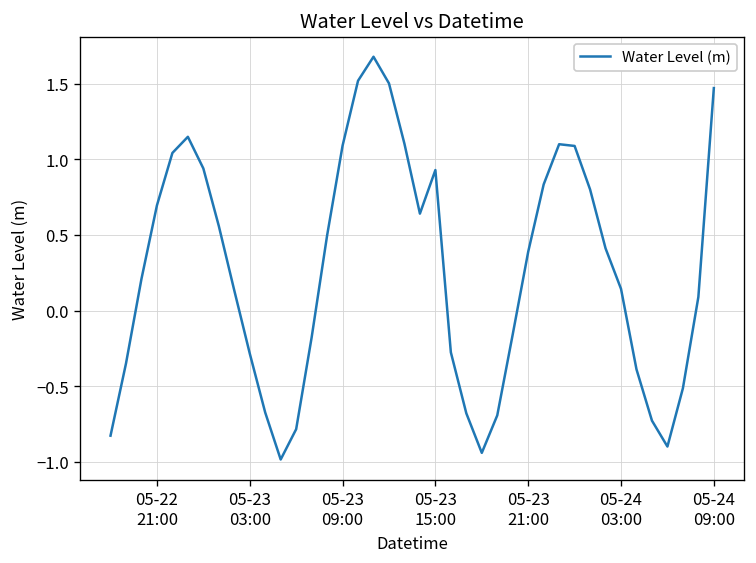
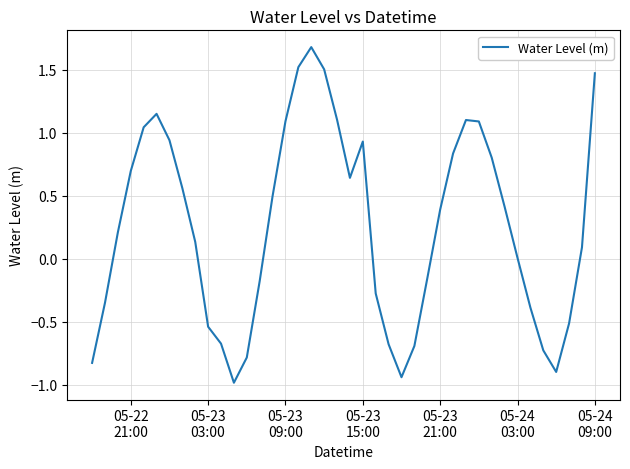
05-23 03:00: -0.28 -> -0.54
05-24 03:00: 0.14 -> 0.01
